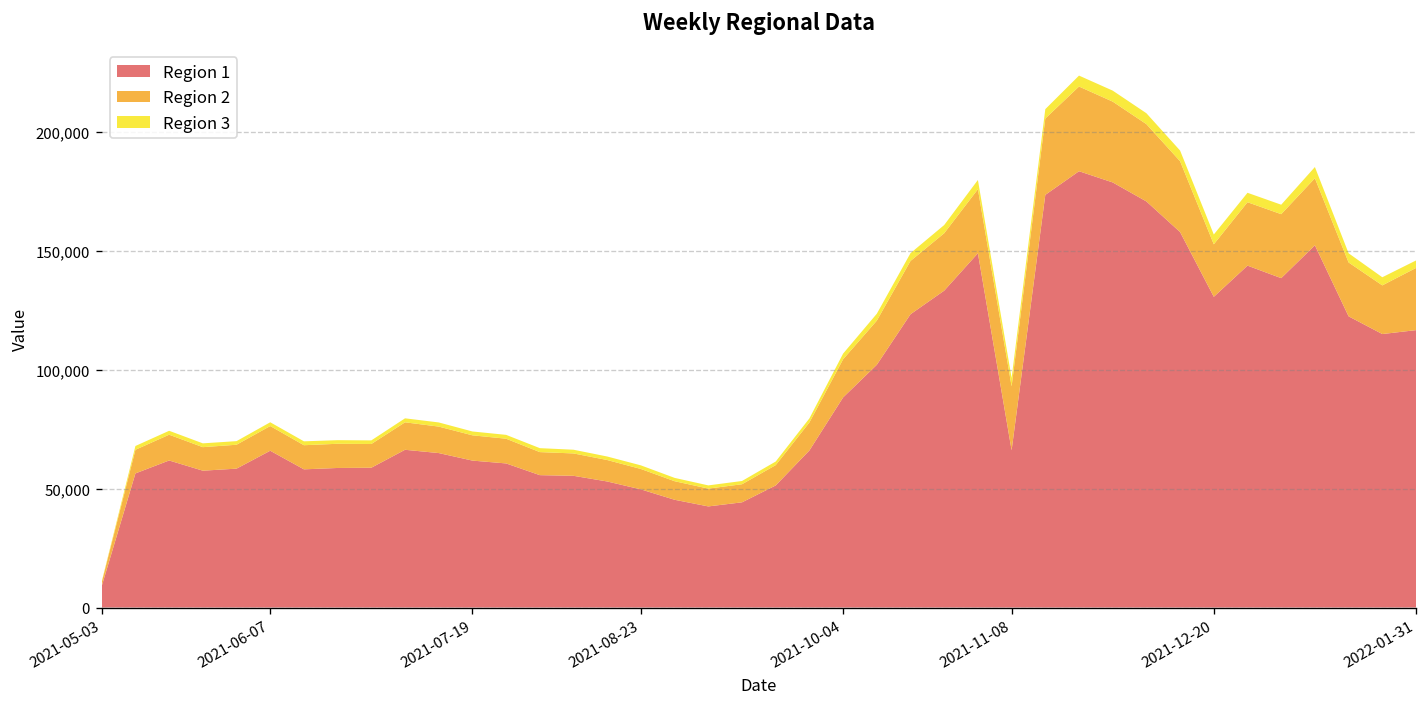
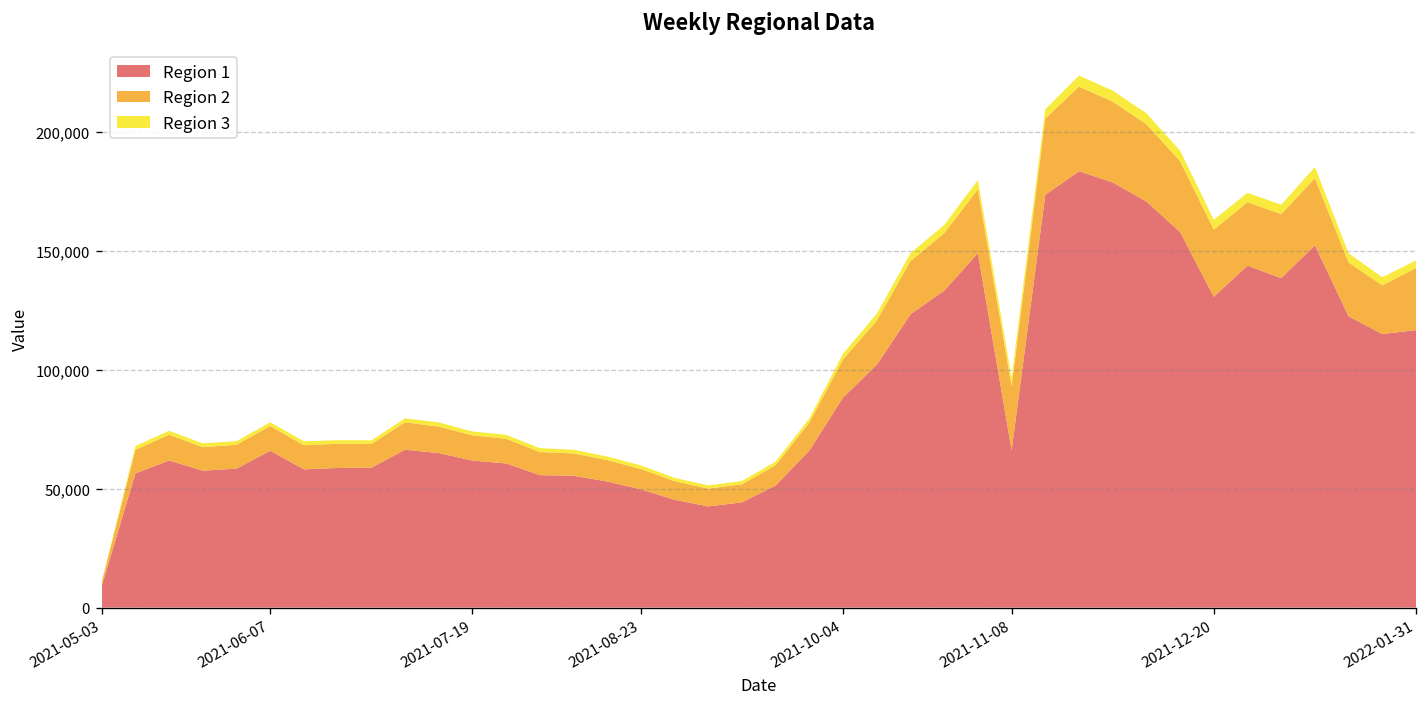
Region 2, 2021-12-20: 22,000 -> 28,000
